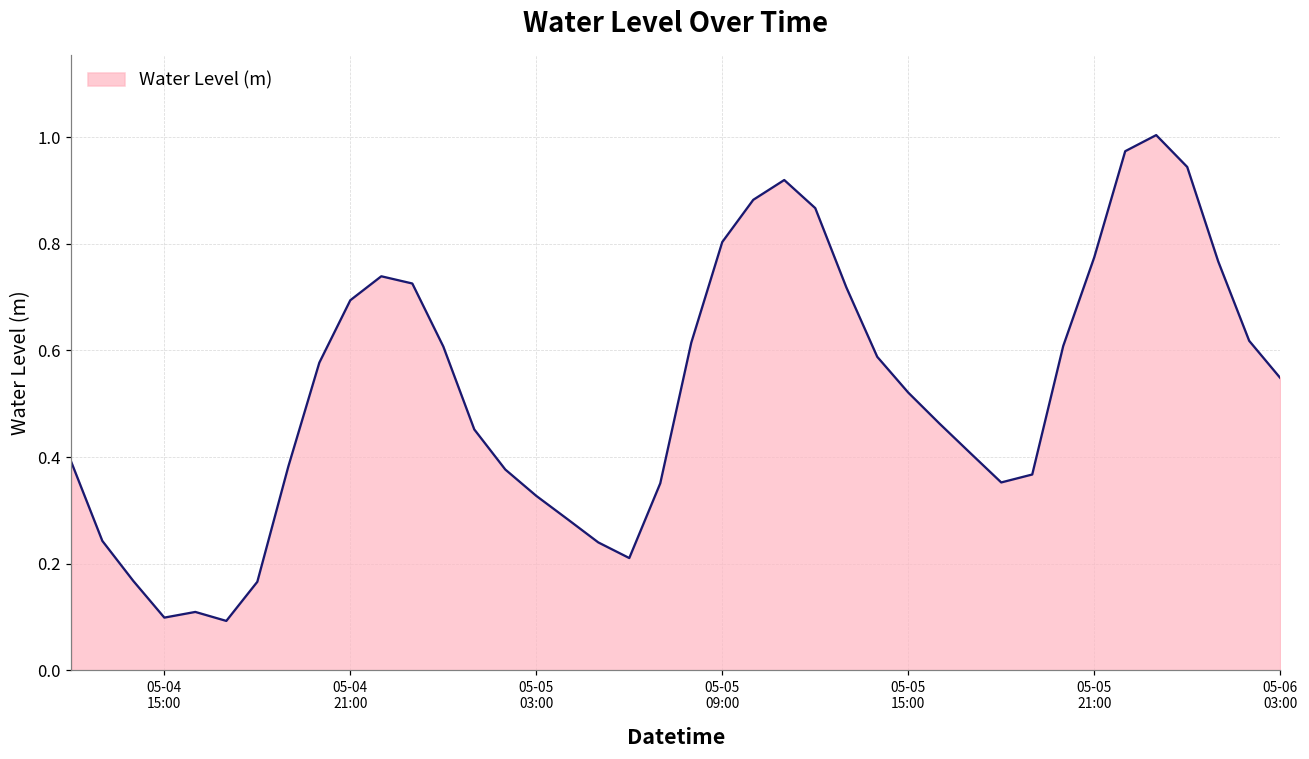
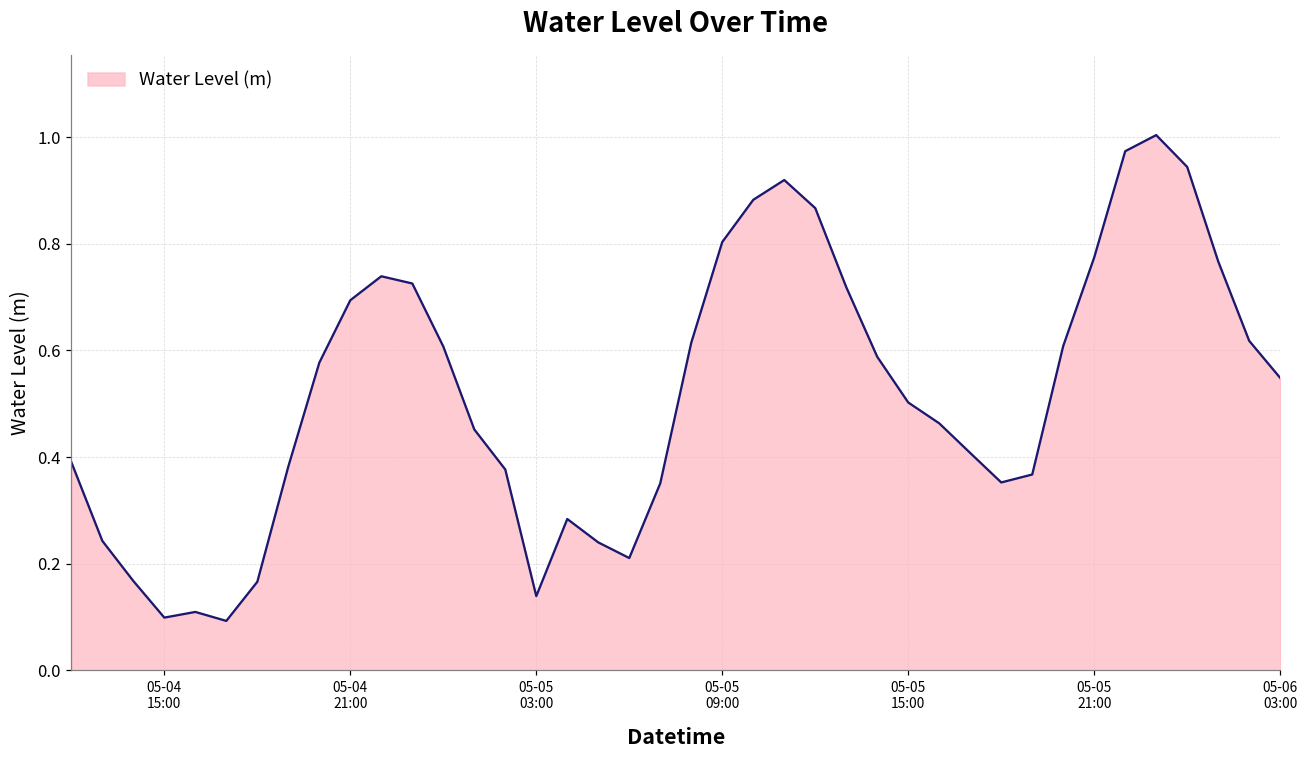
05-05 03:00: 0.33 -> 0.14
05-05 15:00: 0.52 -> 0.50
